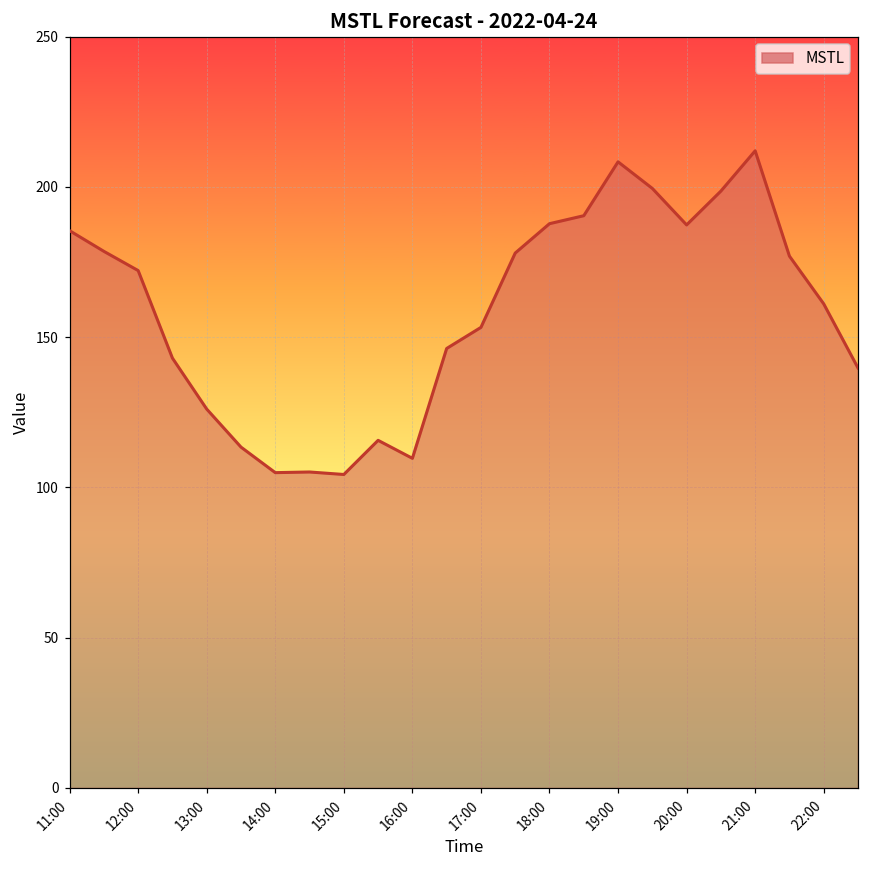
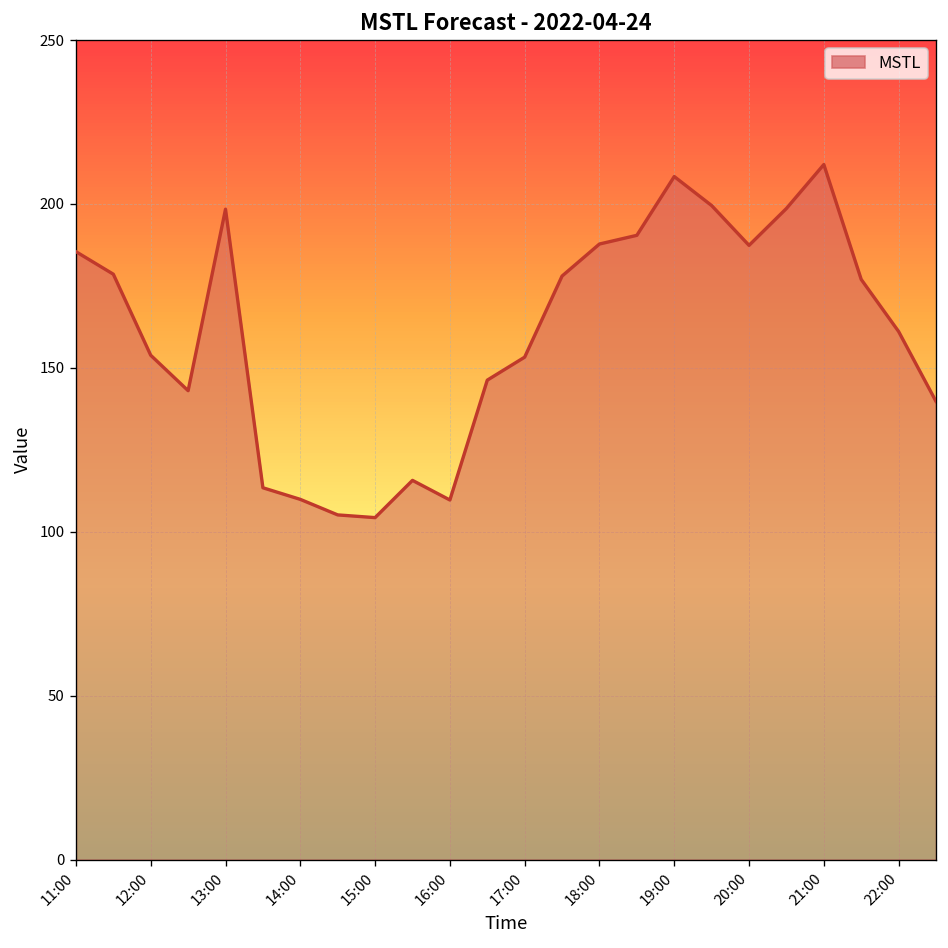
12:00: 172 -> 154
13:00: 126 -> 198
14:00: 105 -> 110
